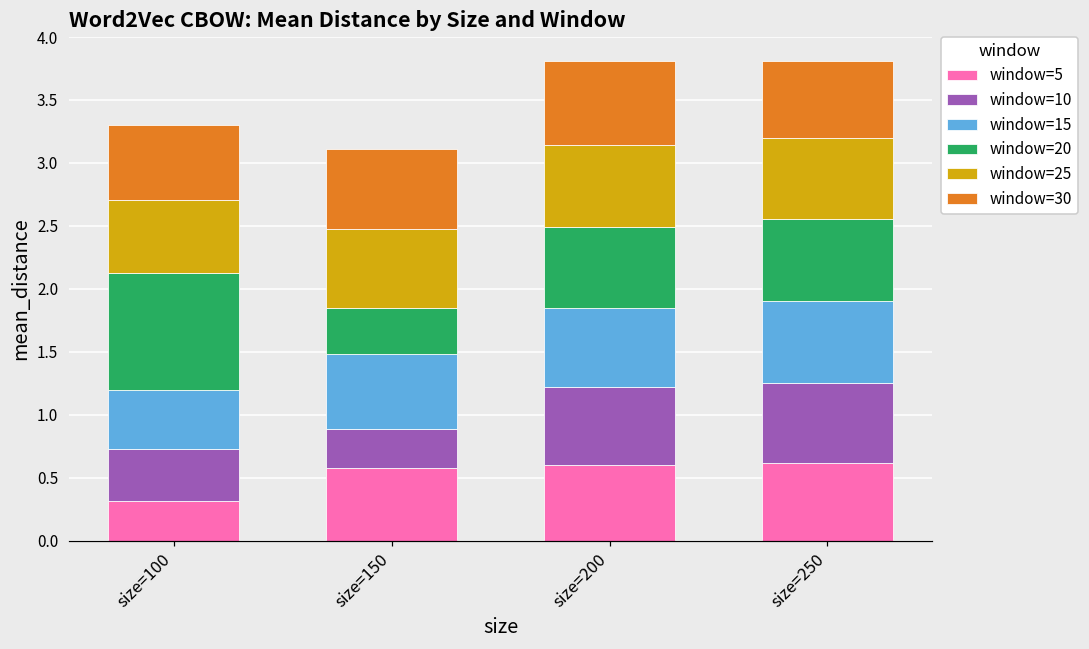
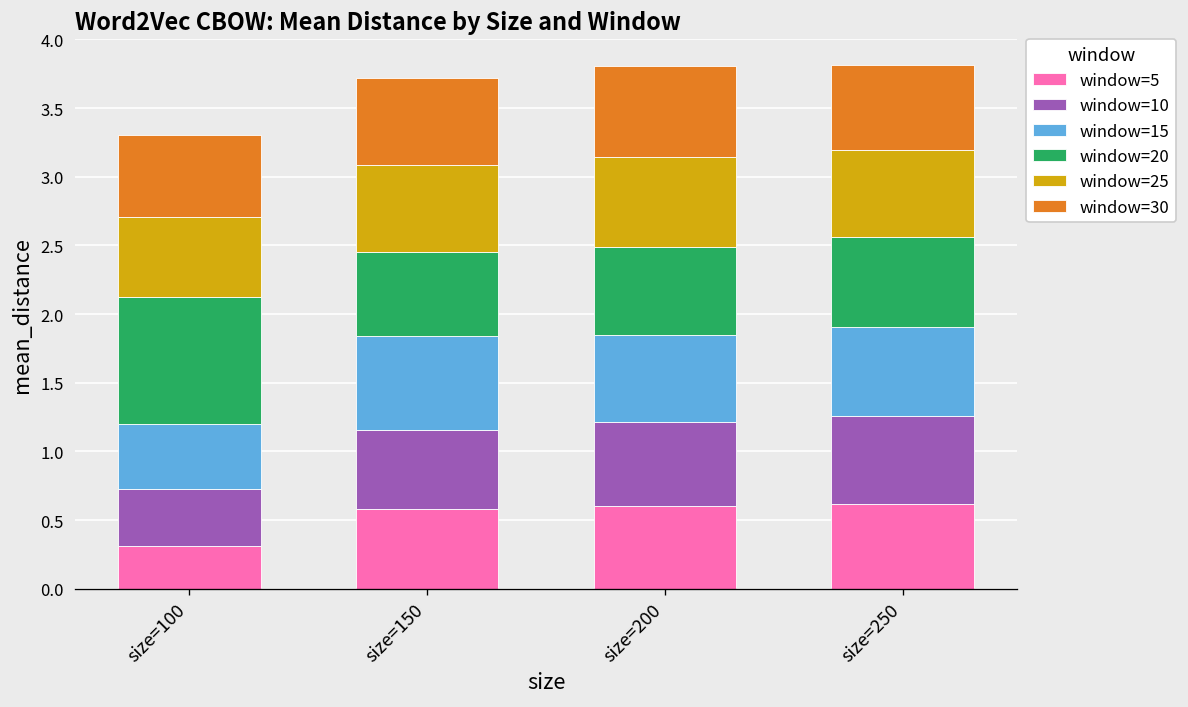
window=10, size=150: 0.31 -> 0.58
window=15, size=150: 0.60 -> 0.68
window=20, size=150: 0.36 -> 0.62
